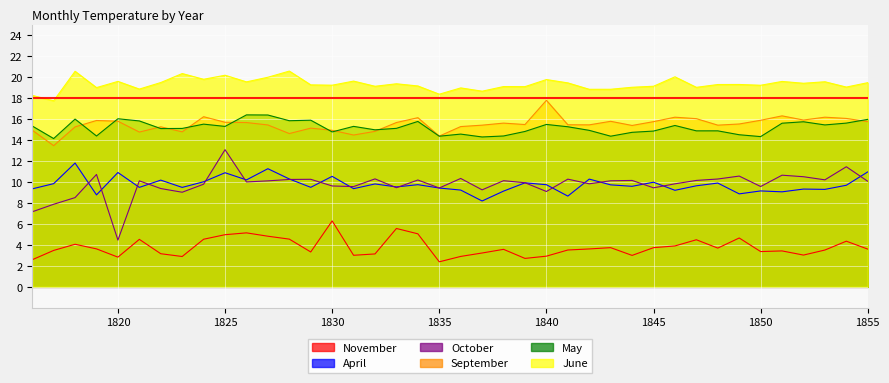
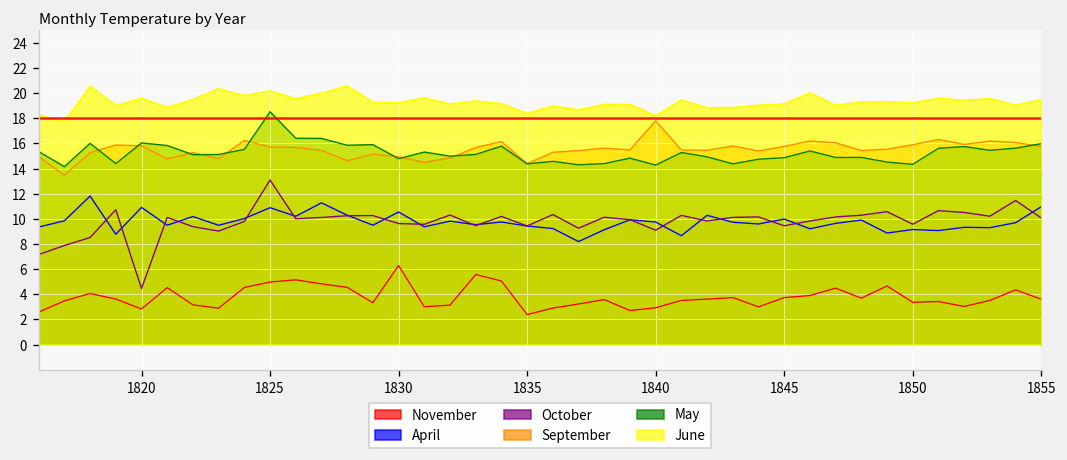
May, 1825: 15.3 -> 18.5
May, 1840: 15.5 -> 14.3
June, 1840: 19.8 -> 18.2
